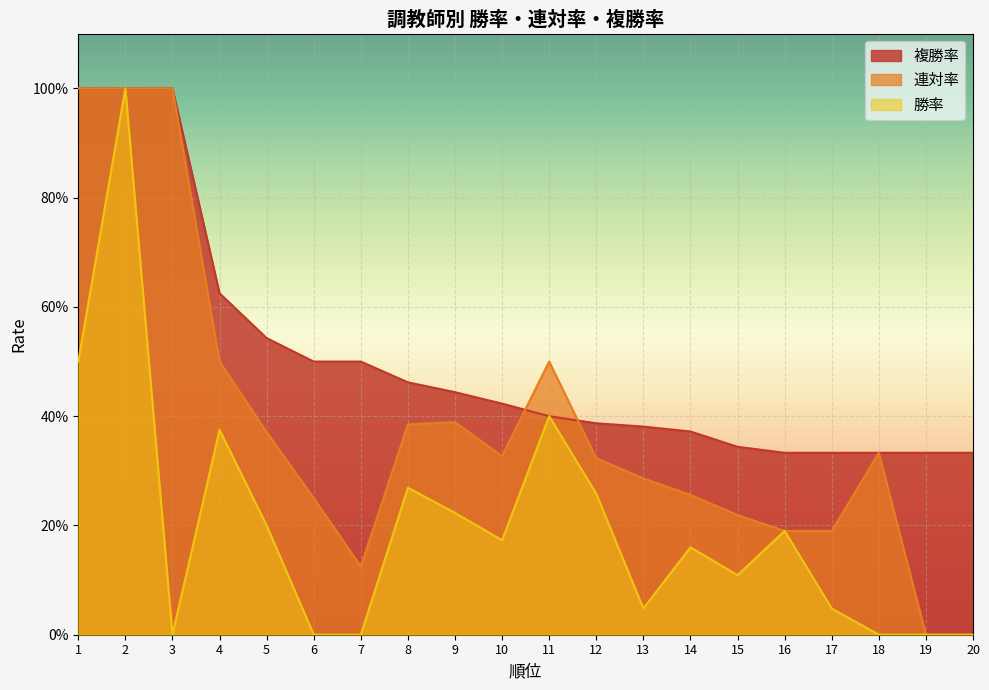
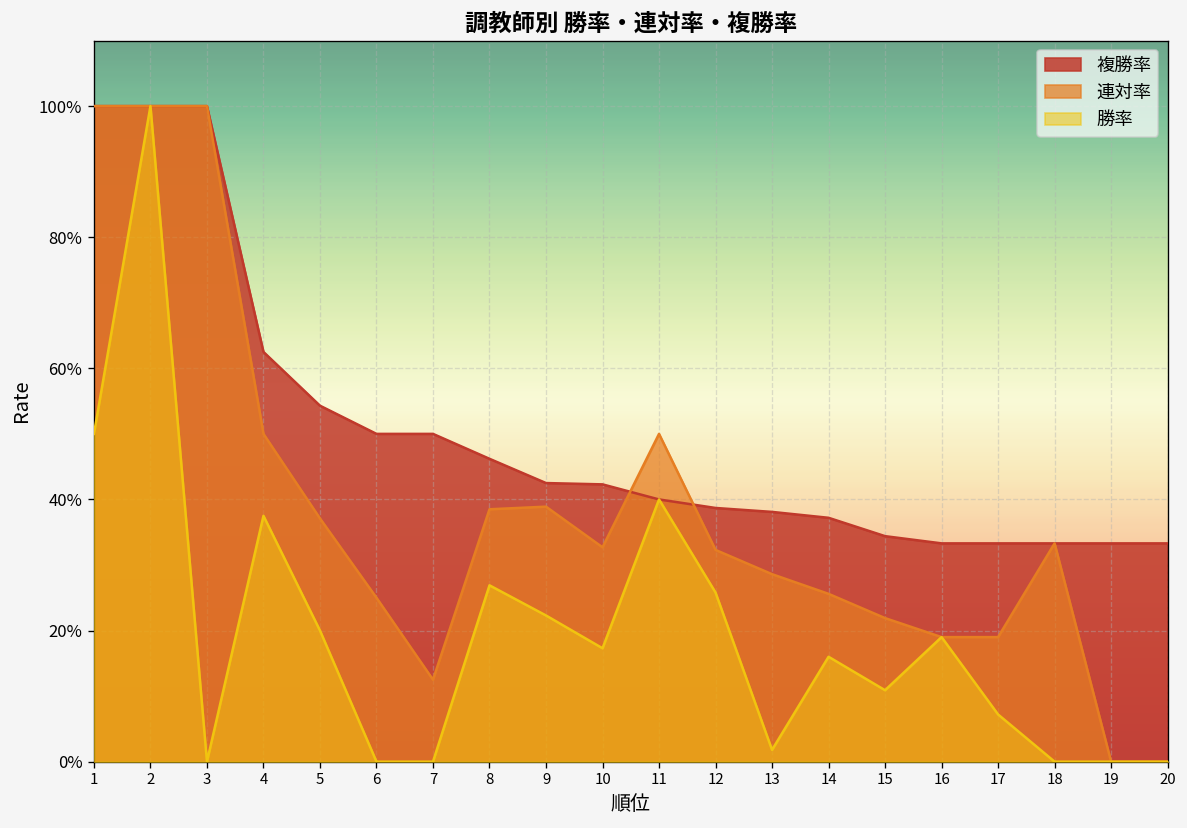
複勝率, 9: 44% -> 43%
勝率, 13: 5% -> 2%
勝率, 17: 5% -> 7%
